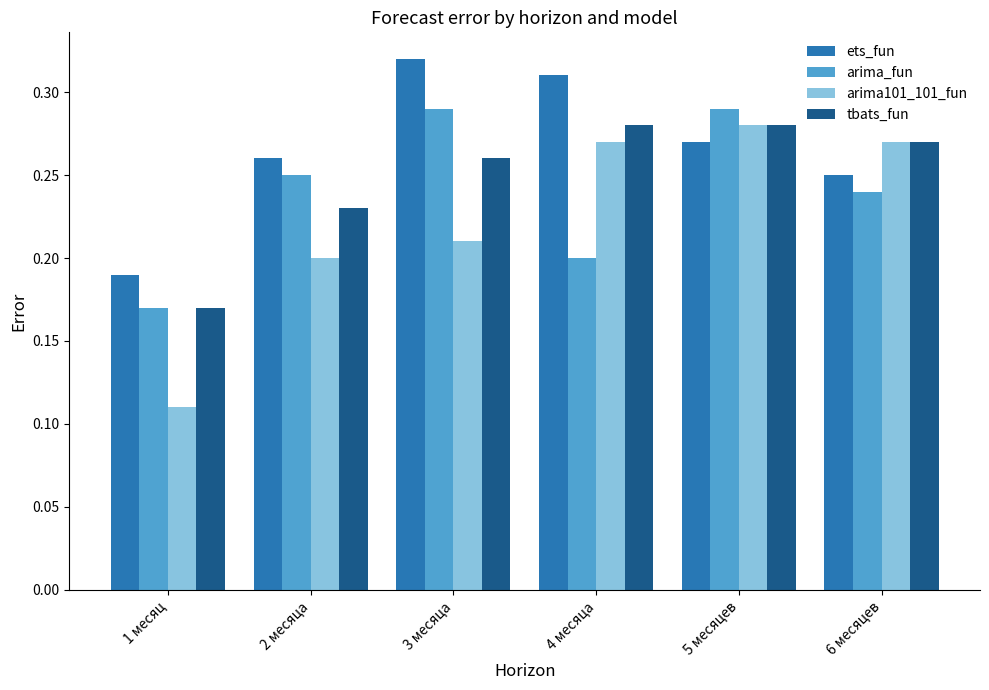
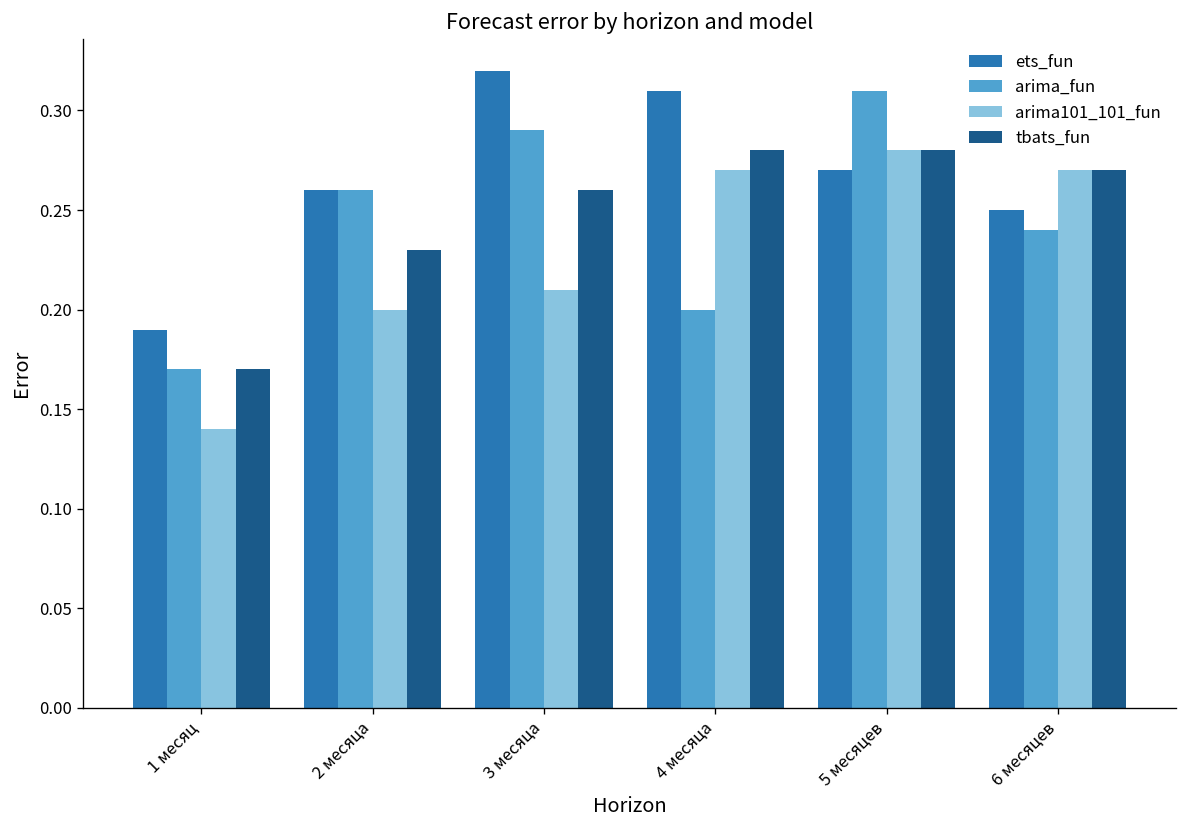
arima101_101_fun, 1 месяц: 0.11 -> 0.14
arima_fun, 2 месяца: 0.25 -> 0.26
arima_fun, 5 месяцев: 0.29 -> 0.31
